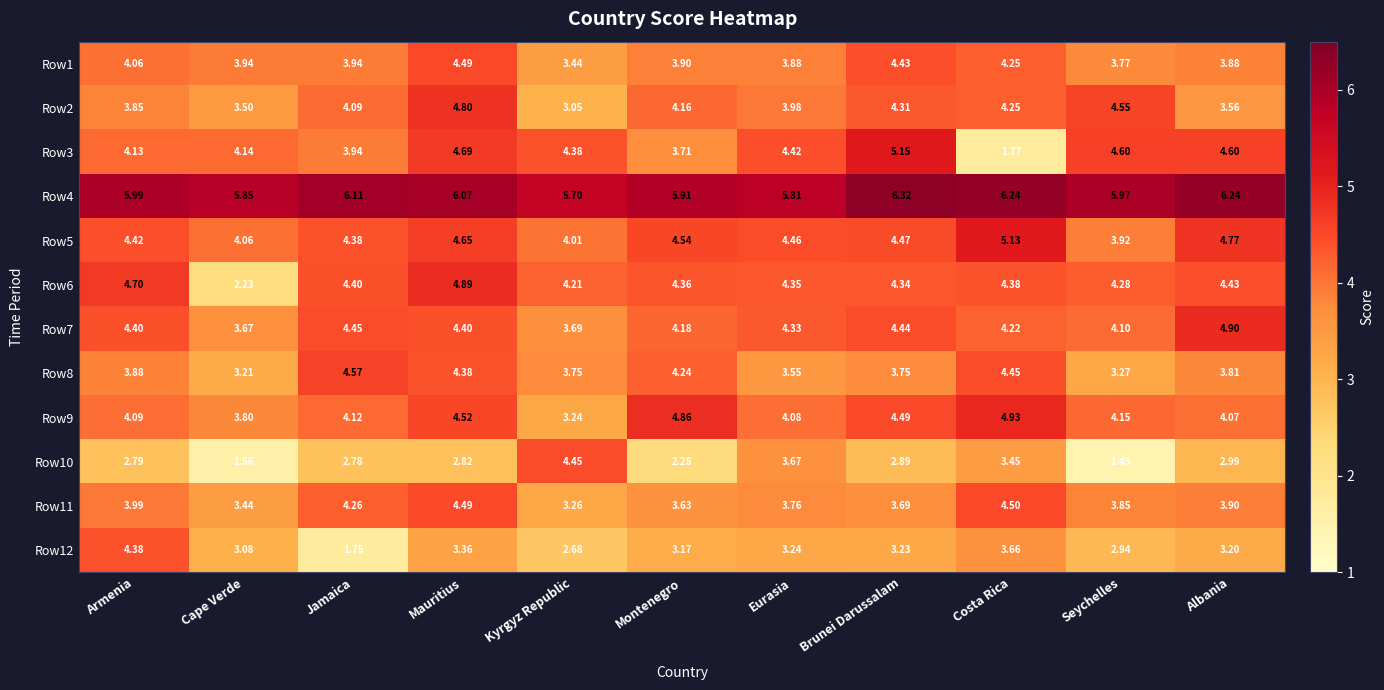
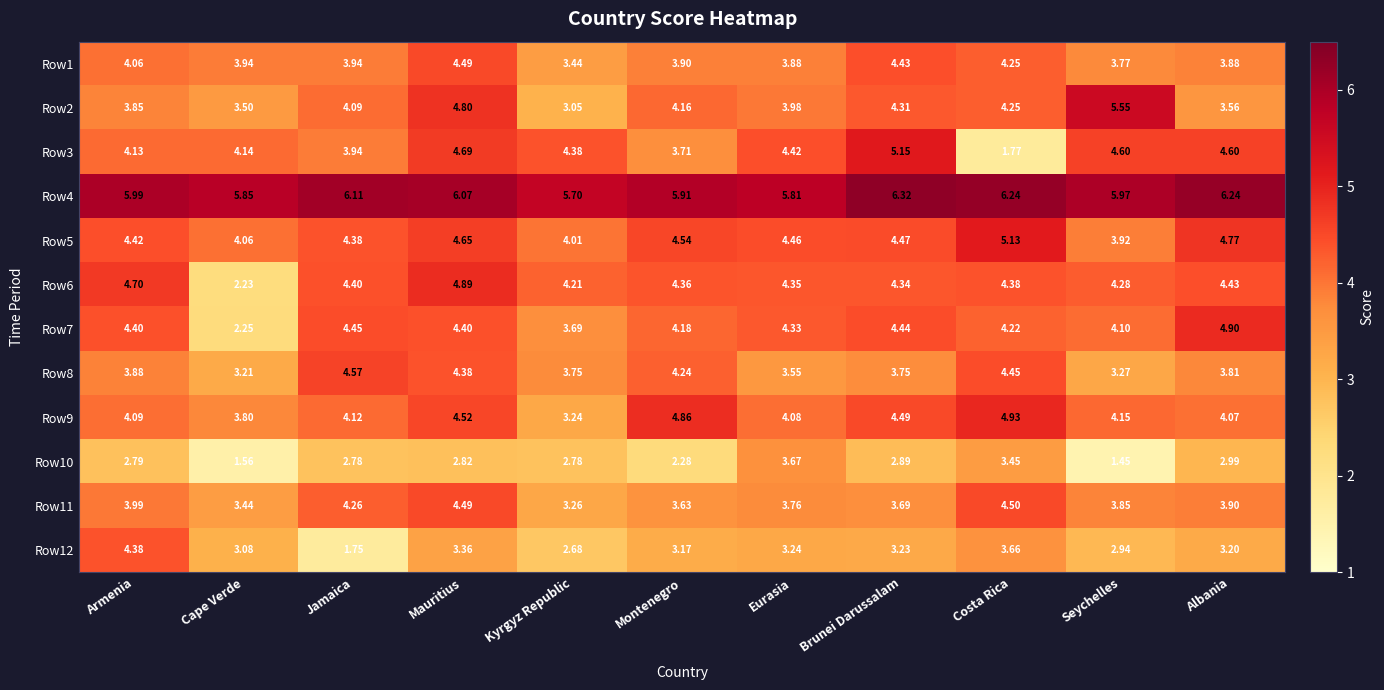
Row2, Seychelles: 4.55 -> 5.55
Row7, Cape Verde: 3.67 -> 2.25
Row10, Kyrgyz Republic: 4.45 -> 2.78
